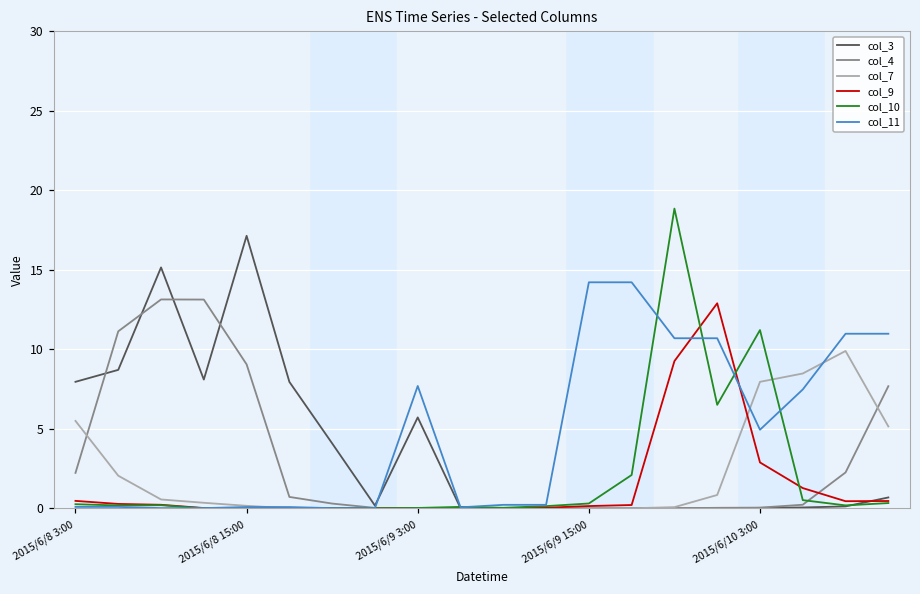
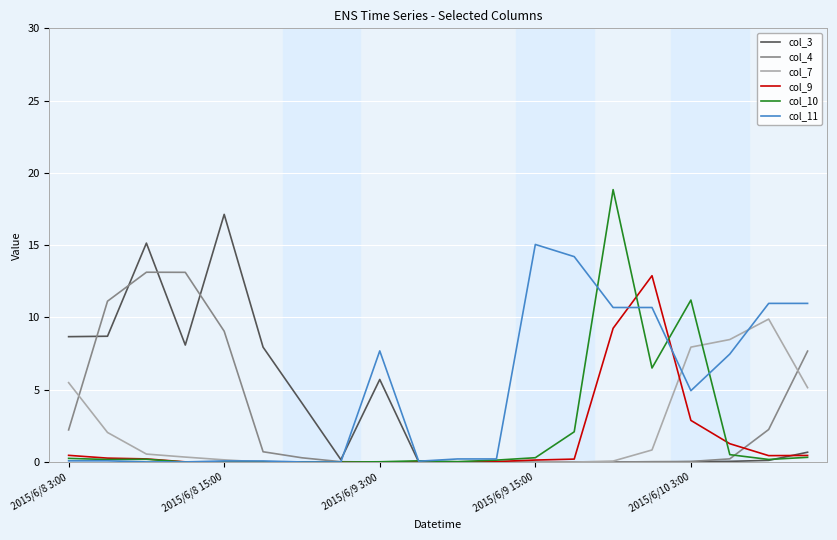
col_3, 2015/6/8 3:00: 8.0 -> 8.7
col_11, 2015/6/9 15:00: 14.2 -> 15.1
